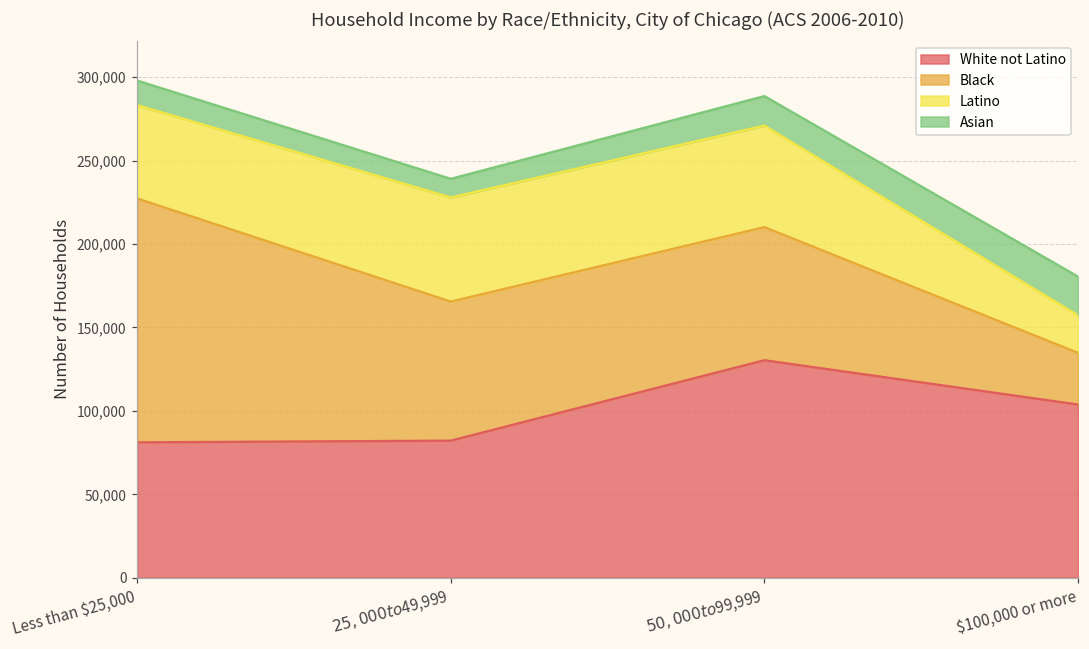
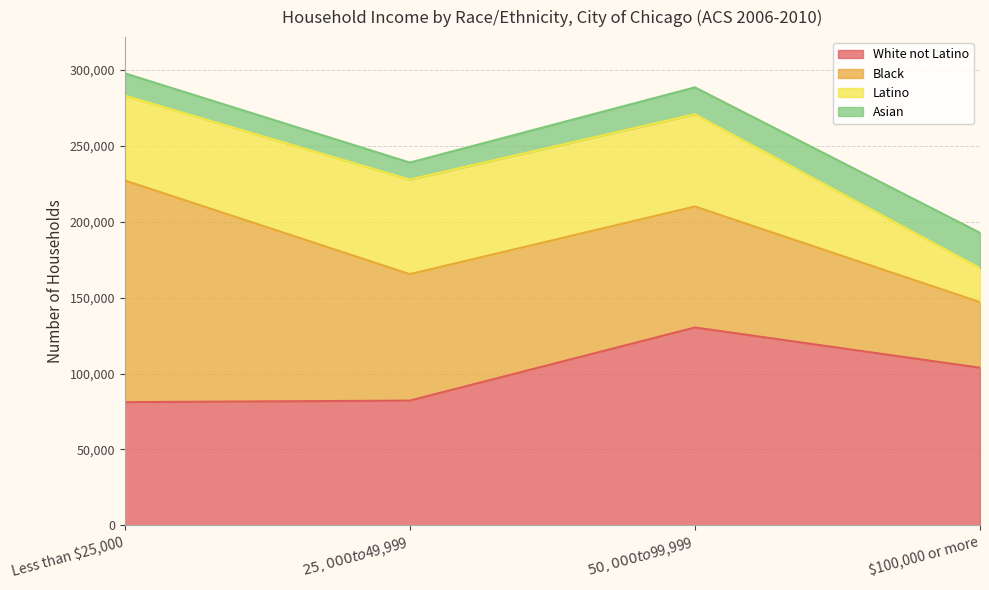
Black, $100,000 or more: 31,000 -> 43,000
